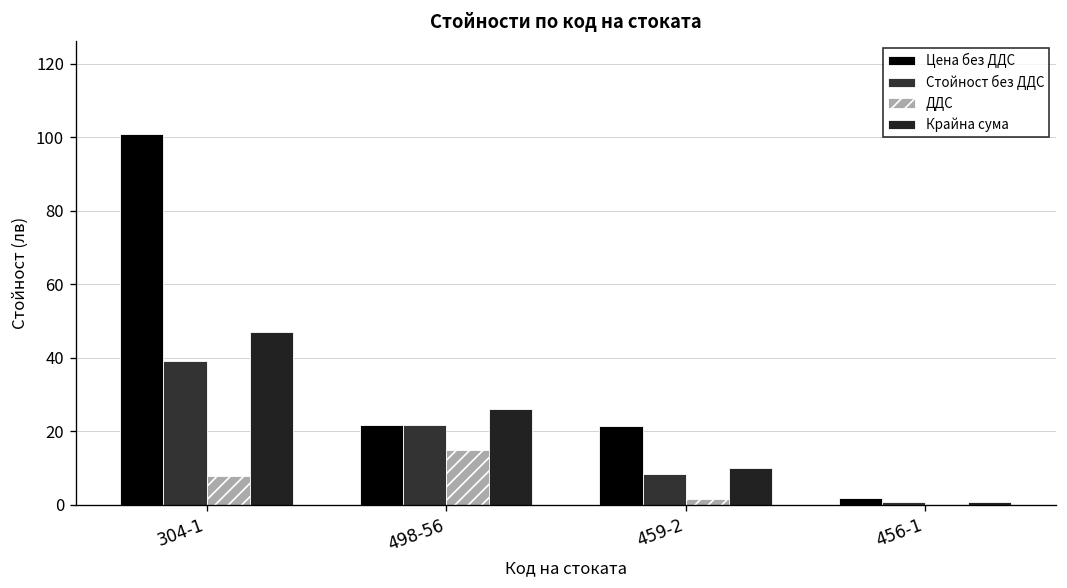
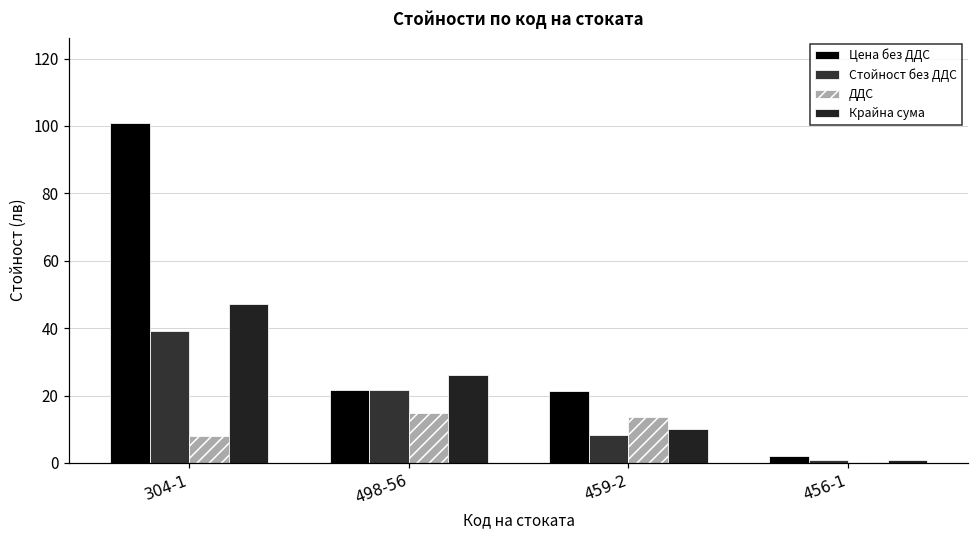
ДДС, 459-2: 2 -> 14
